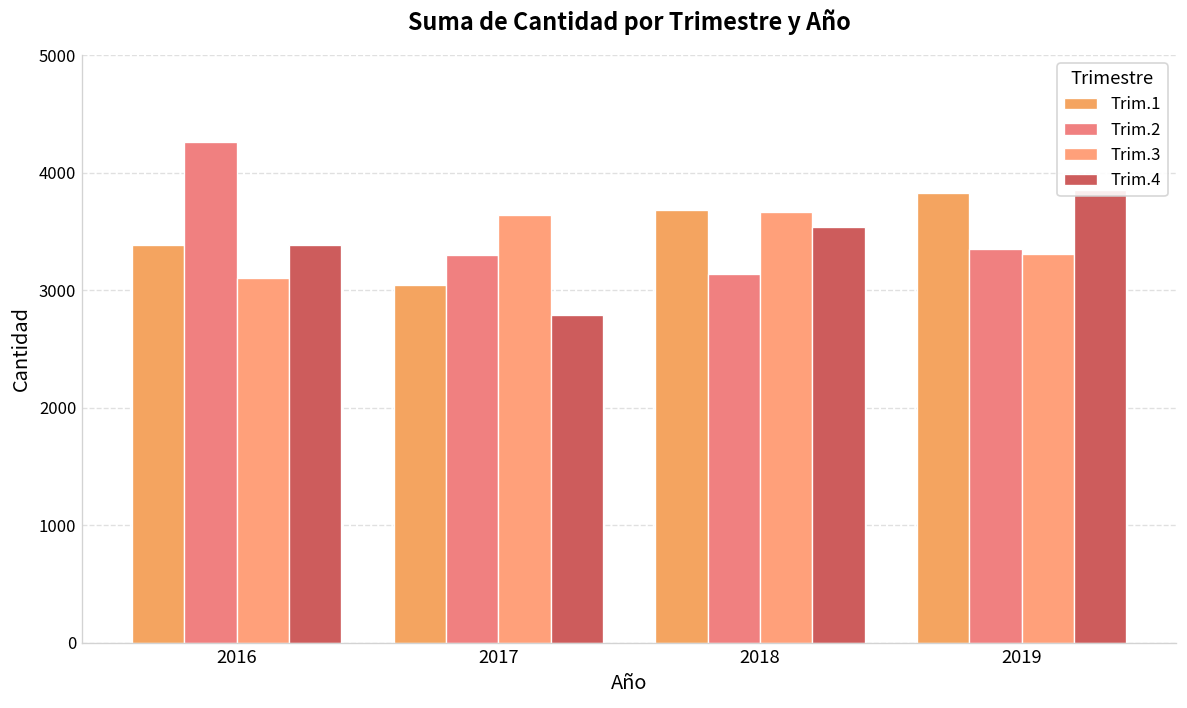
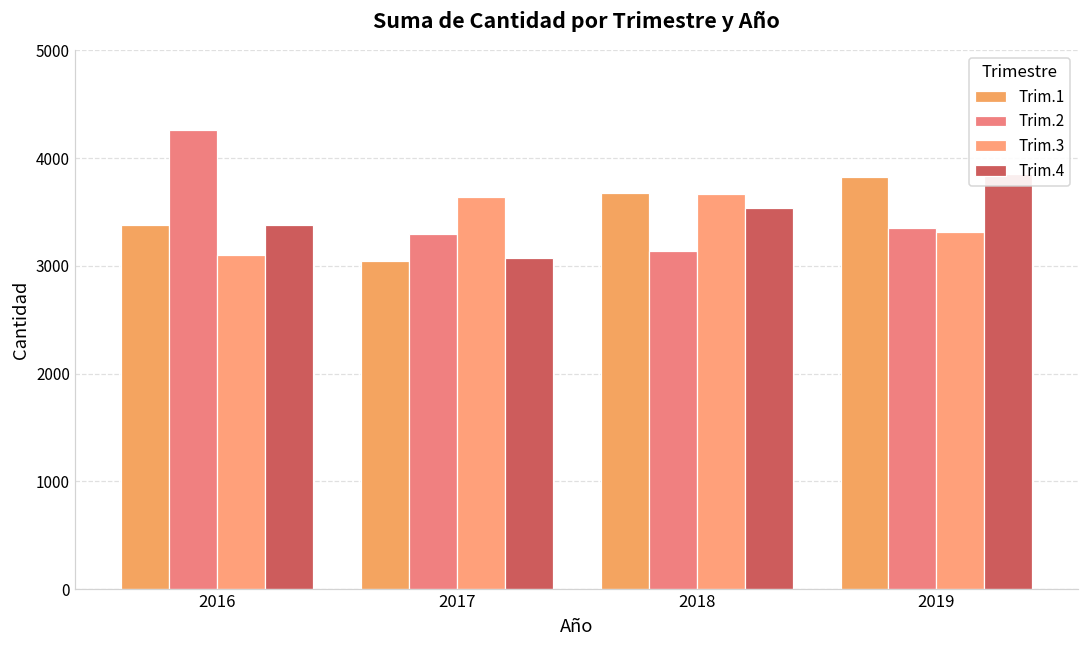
Trim.4, 2017: 2800 -> 3100
